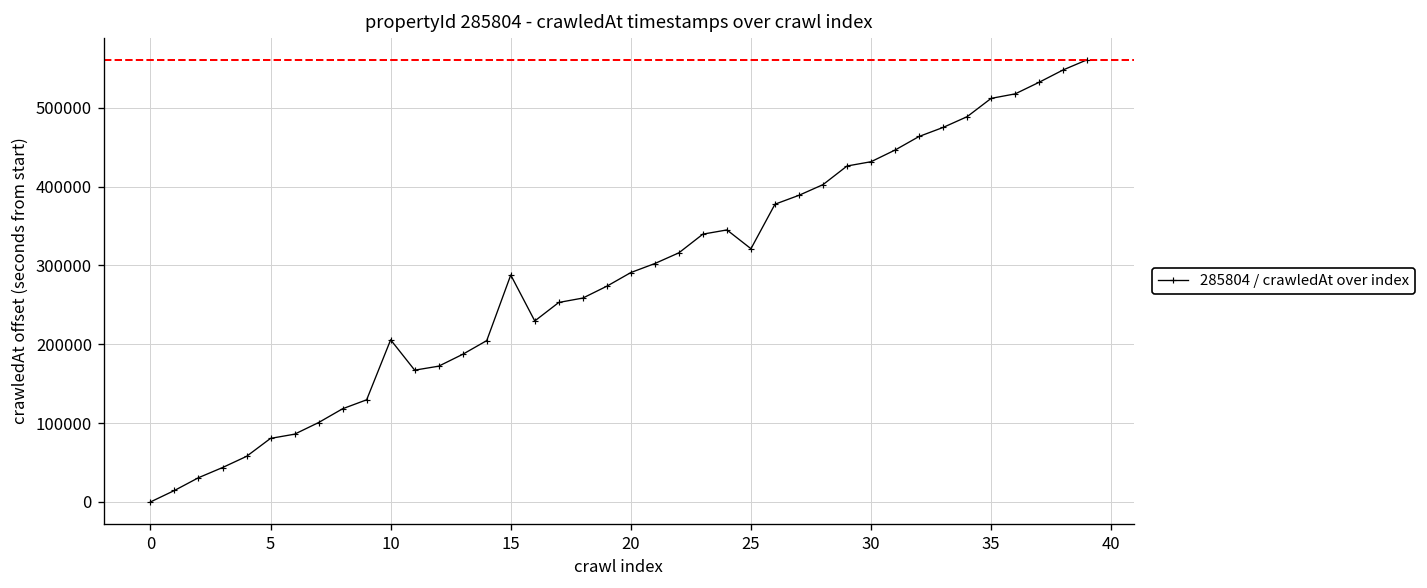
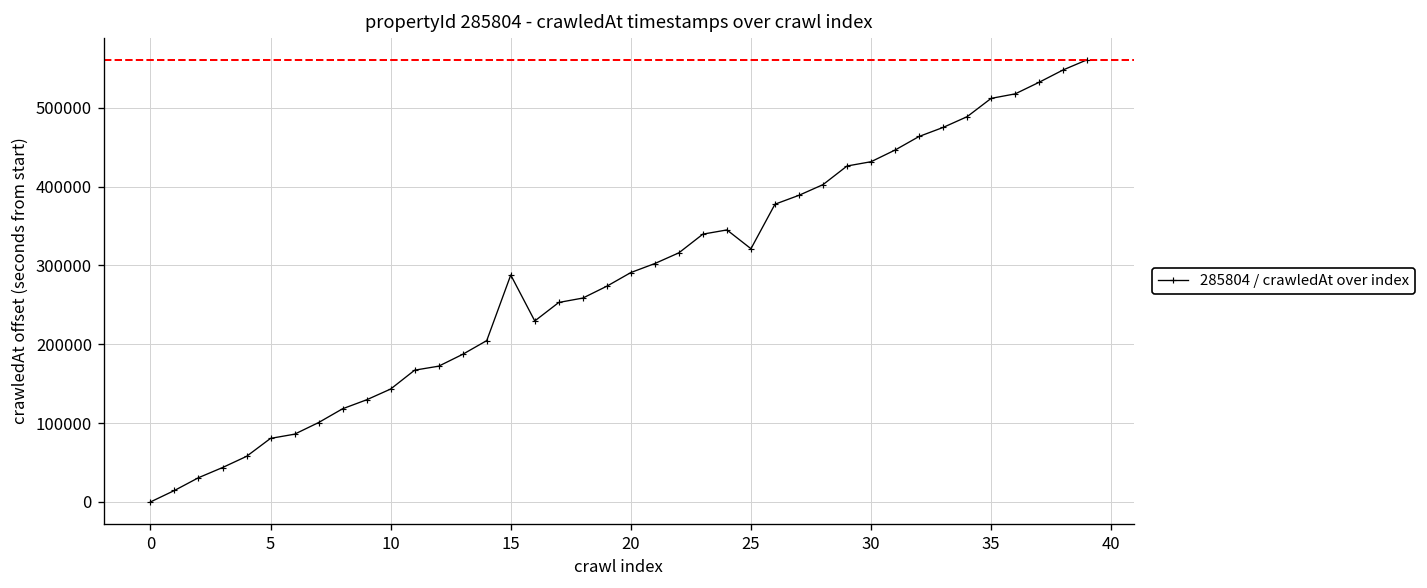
10: 210000 -> 140000
